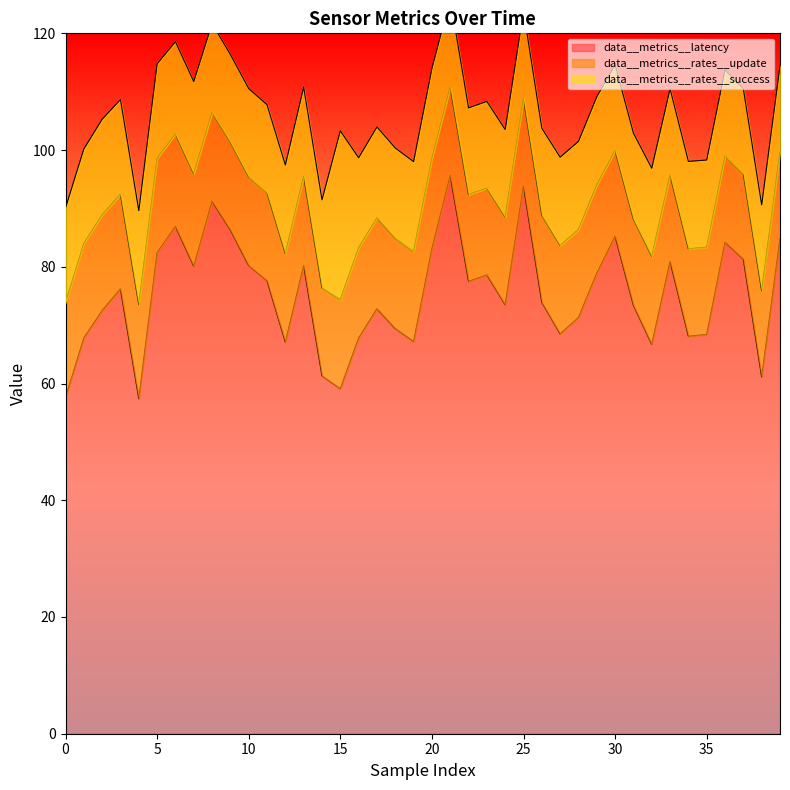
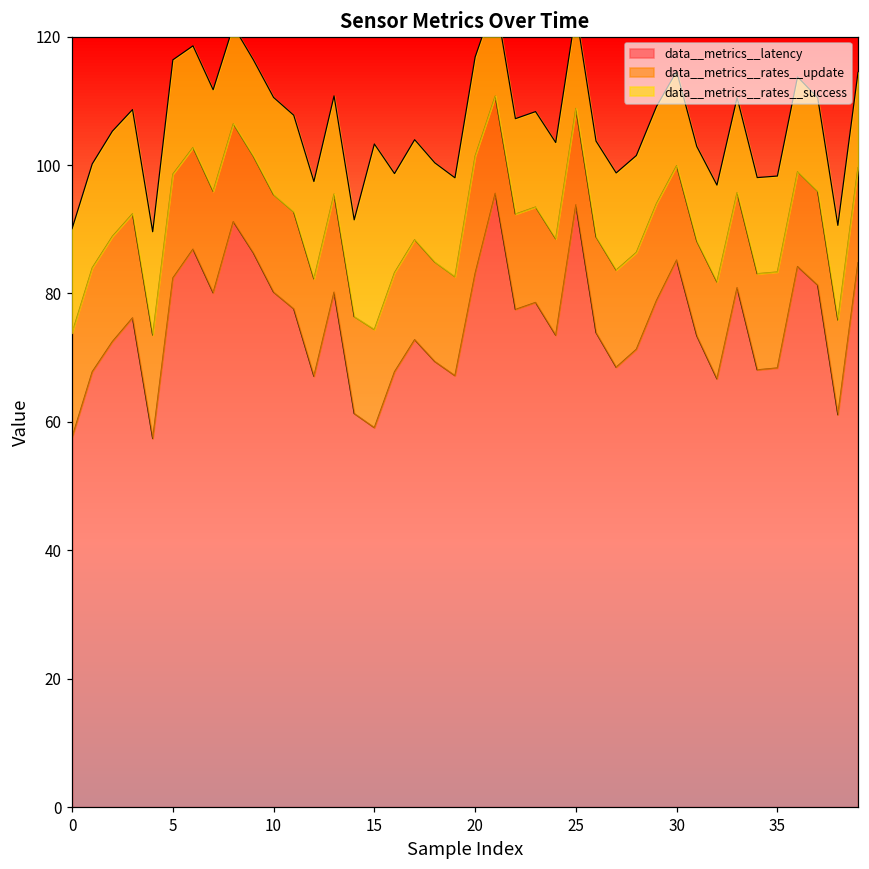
data__metrics__rates__success, 5: 16 -> 18
data__metrics__rates__update, 20: 15 -> 18
